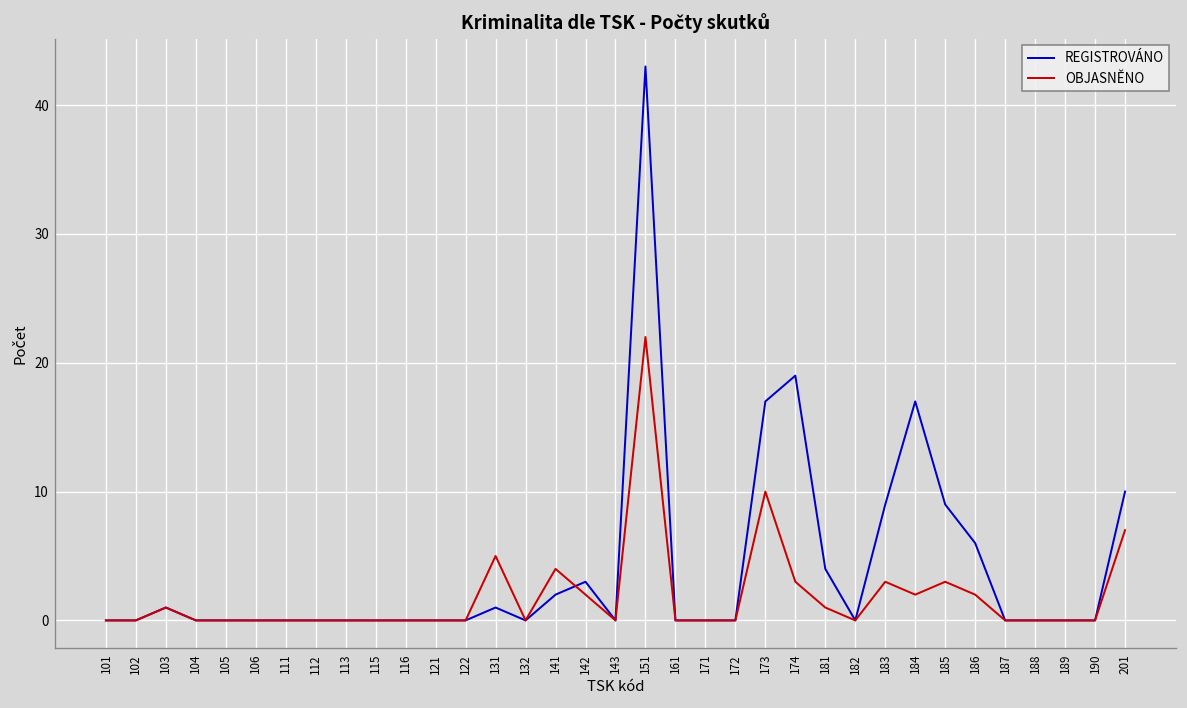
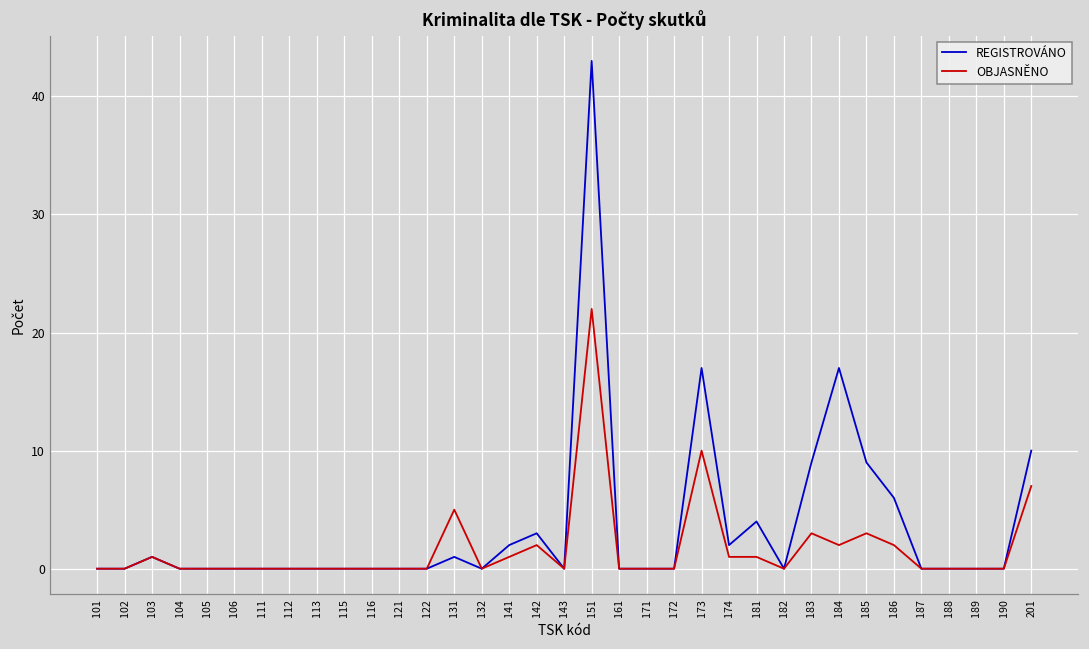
OBJASNĚNO, 141: 4 -> 1
REGISTROVÁNO, 174: 19 -> 2
OBJASNĚNO, 174: 3 -> 1
